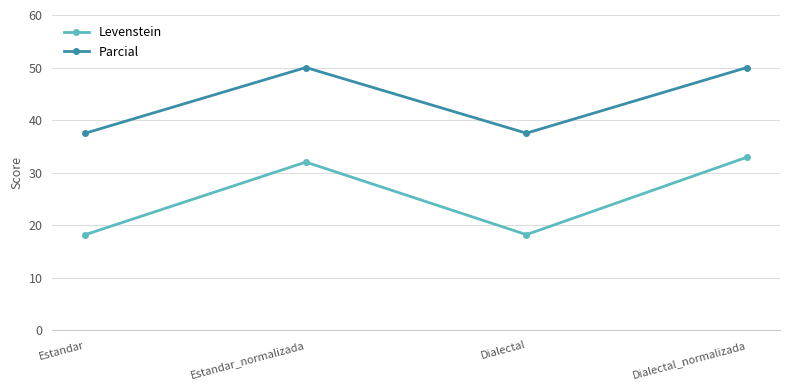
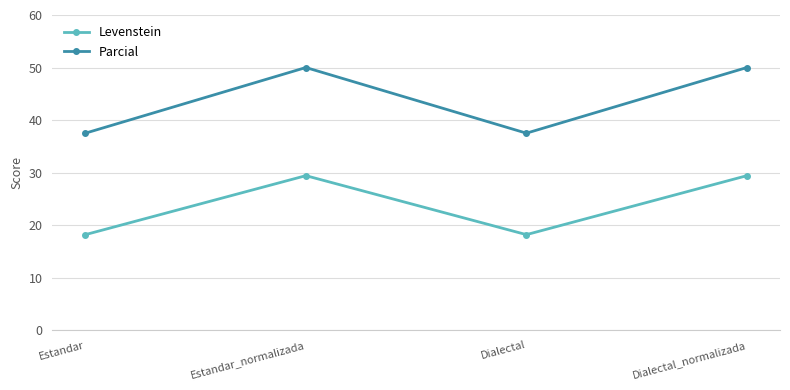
Levenstein, Estandar_normalizada: 32 -> 29
Levenstein, Dialectal_normalizada: 33 -> 29
